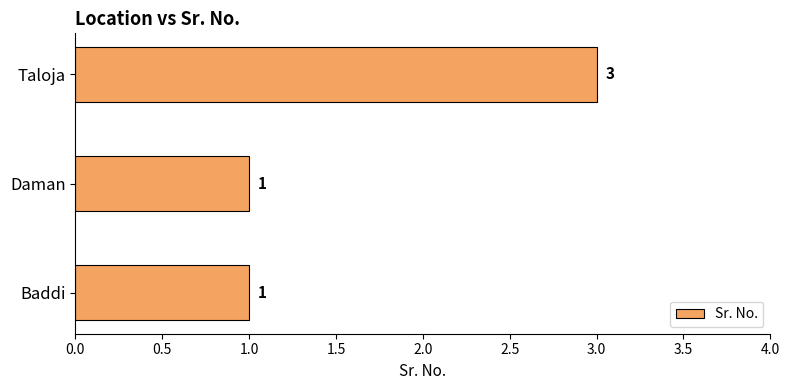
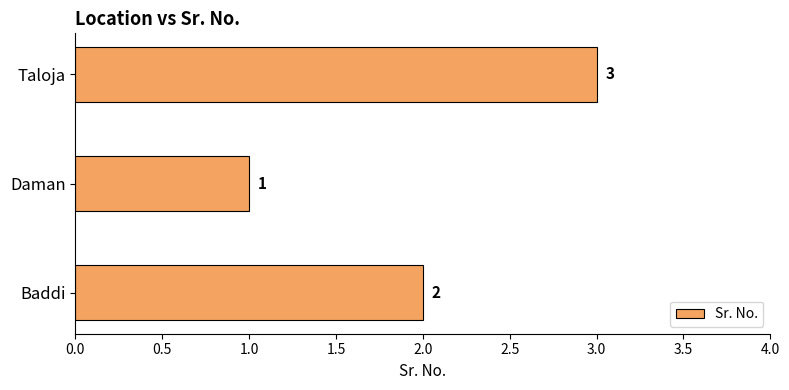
Baddi: 1 -> 2
